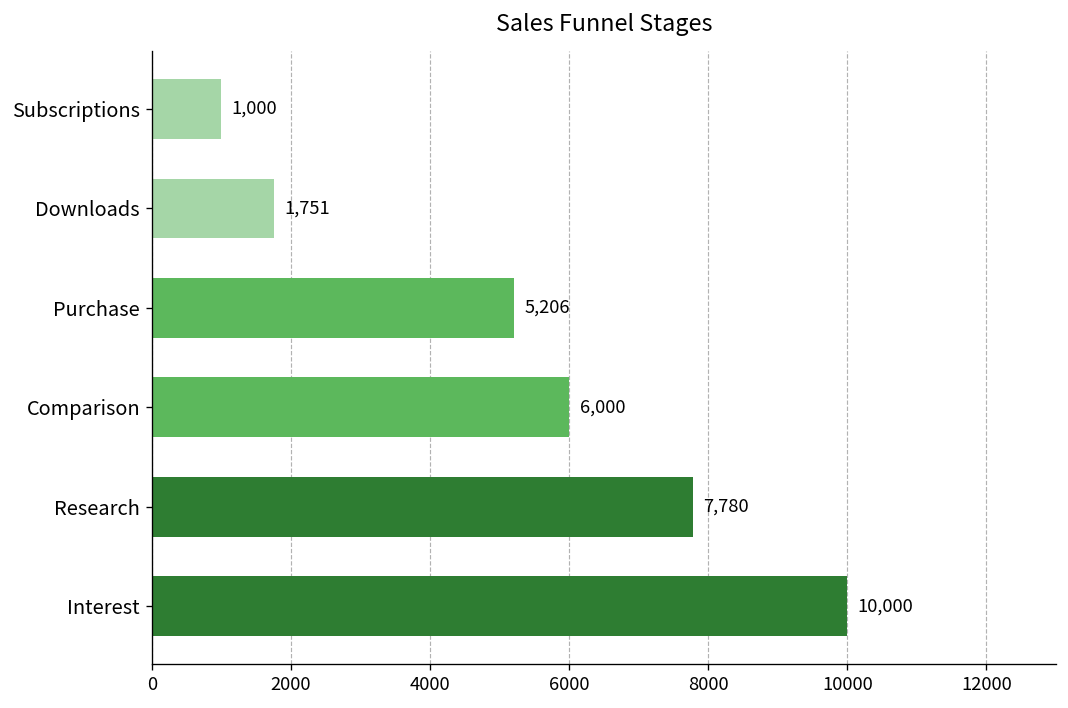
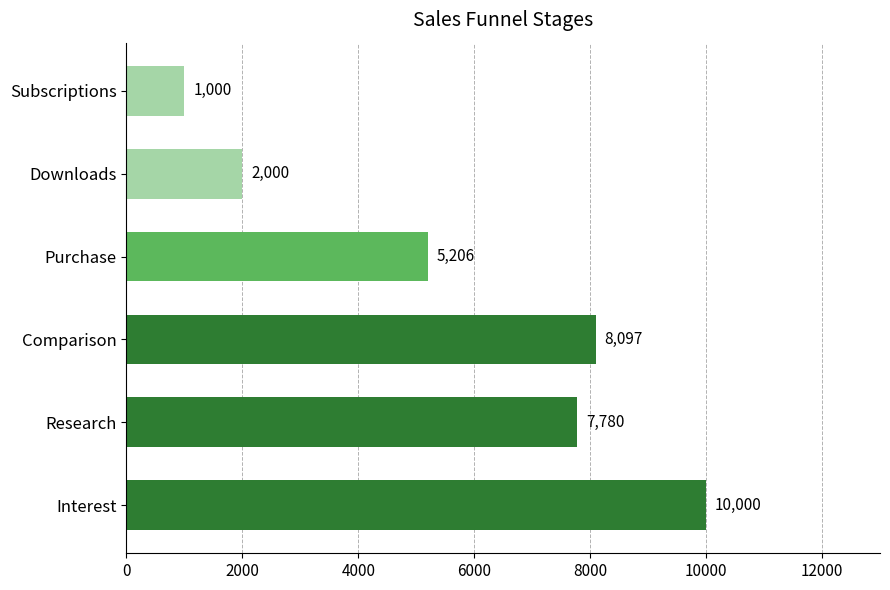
Downloads: 1,751 -> 2,000
Comparison: 6,000 -> 8,097
